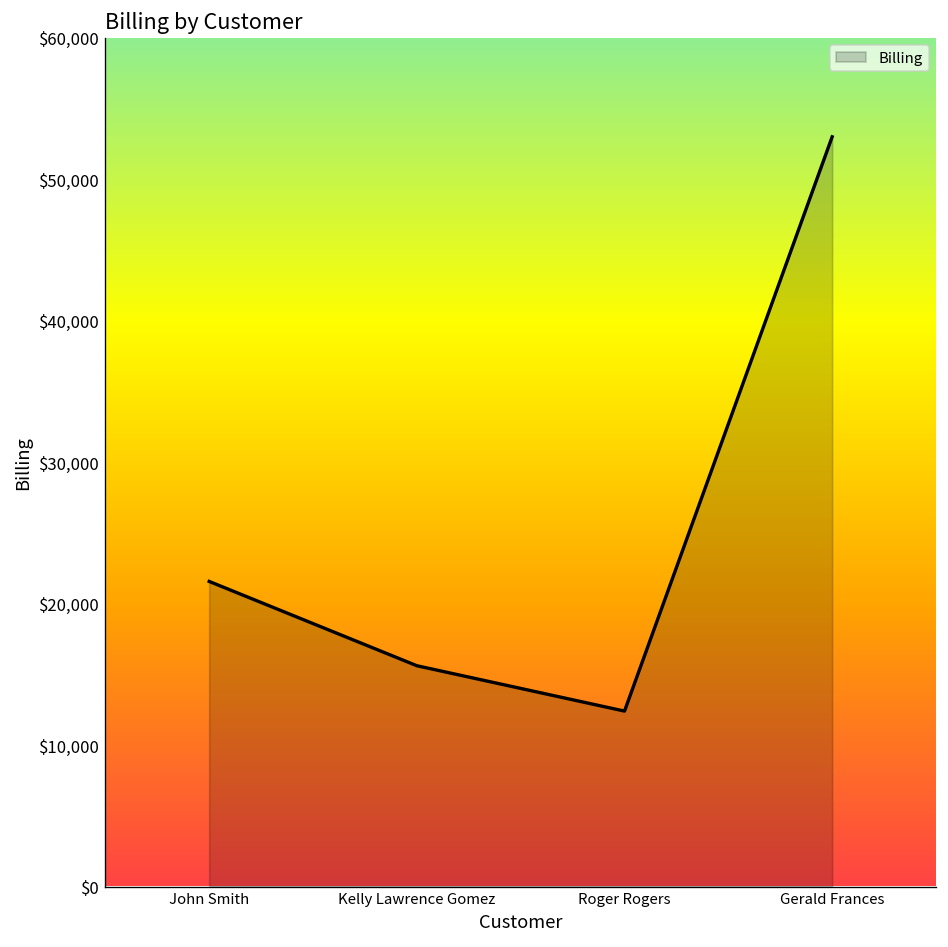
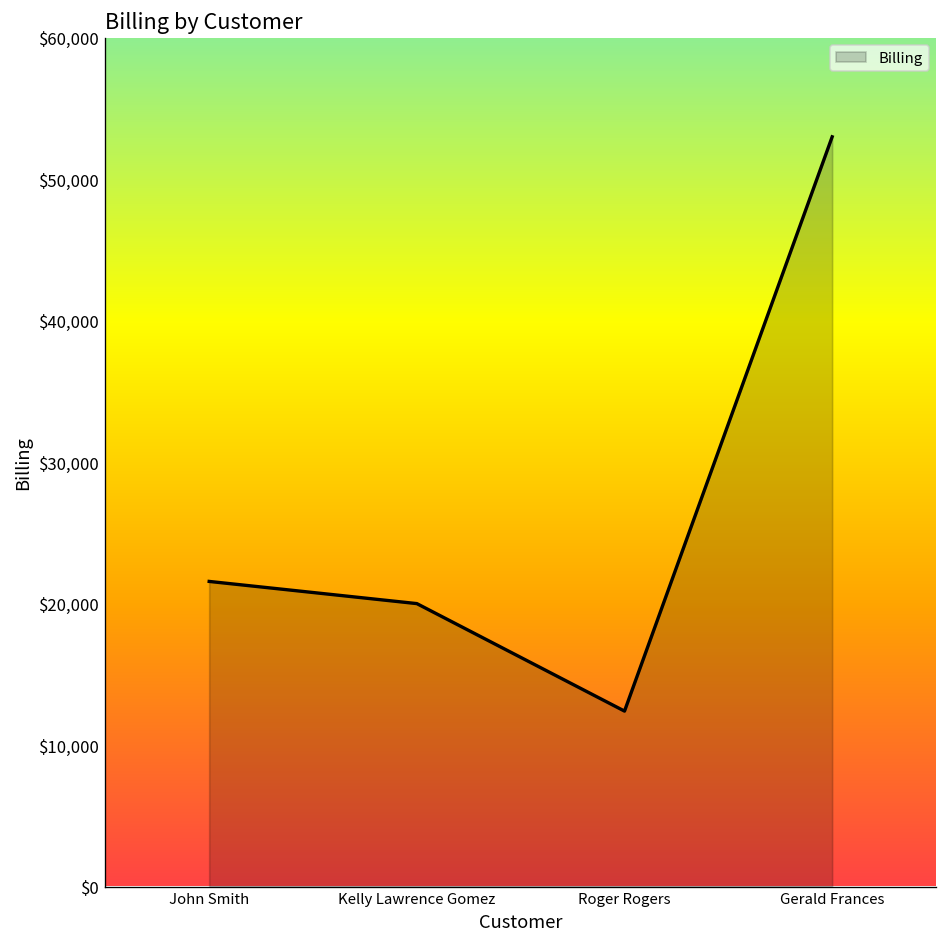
Kelly Lawrence Gomez: $15,600 -> $20,000
